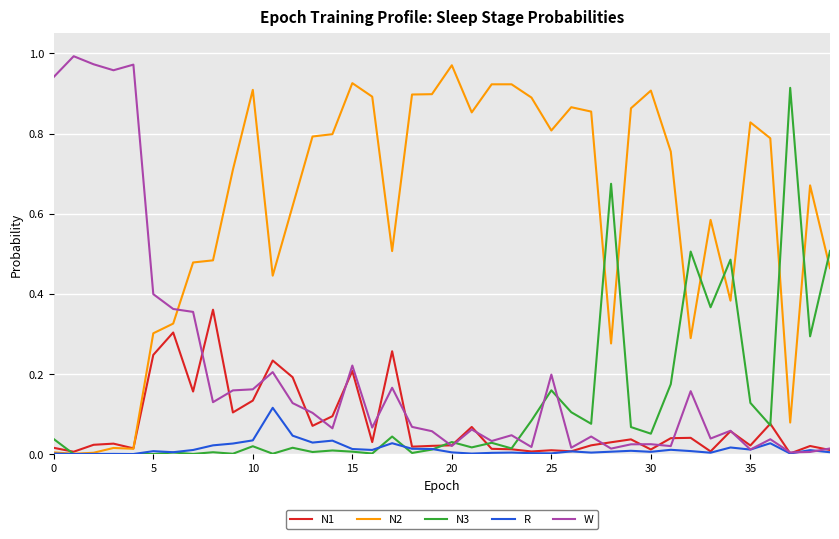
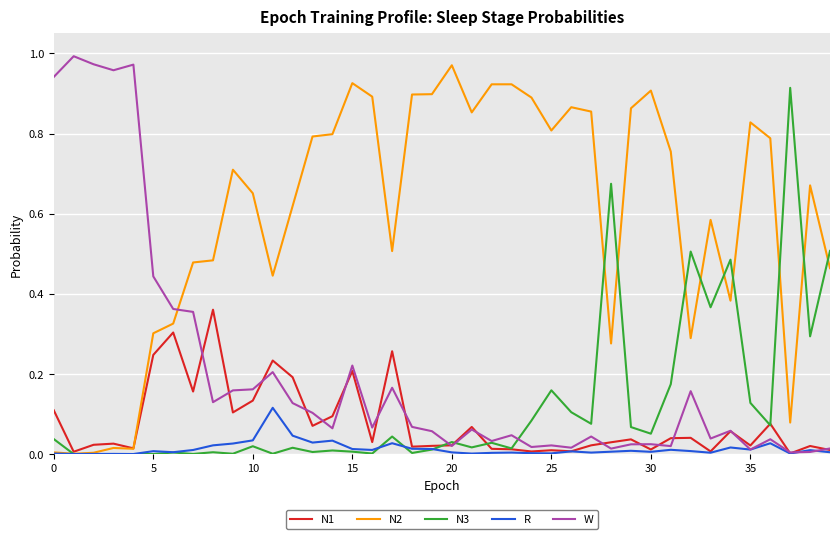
N1, 0: 0.02 -> 0.11
W, 5: 0.40 -> 0.44
N2, 10: 0.91 -> 0.65
W, 25: 0.20 -> 0.02
